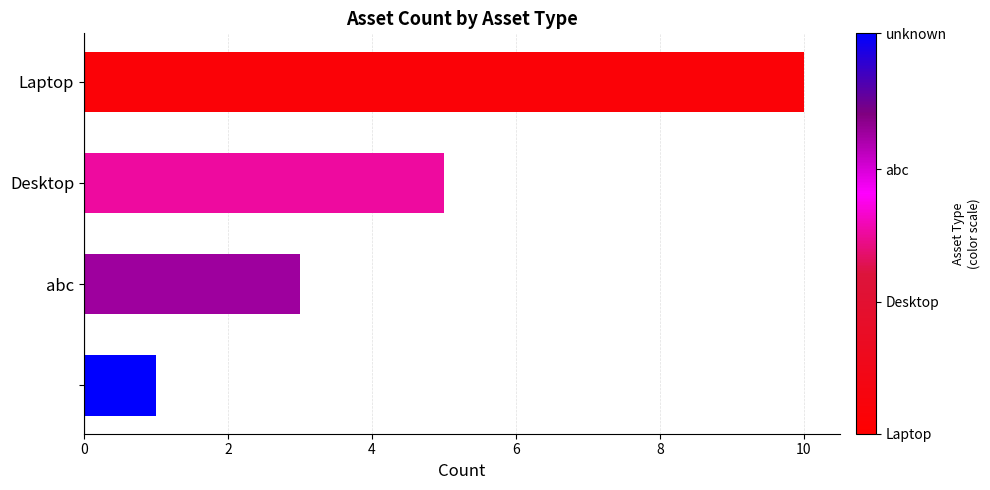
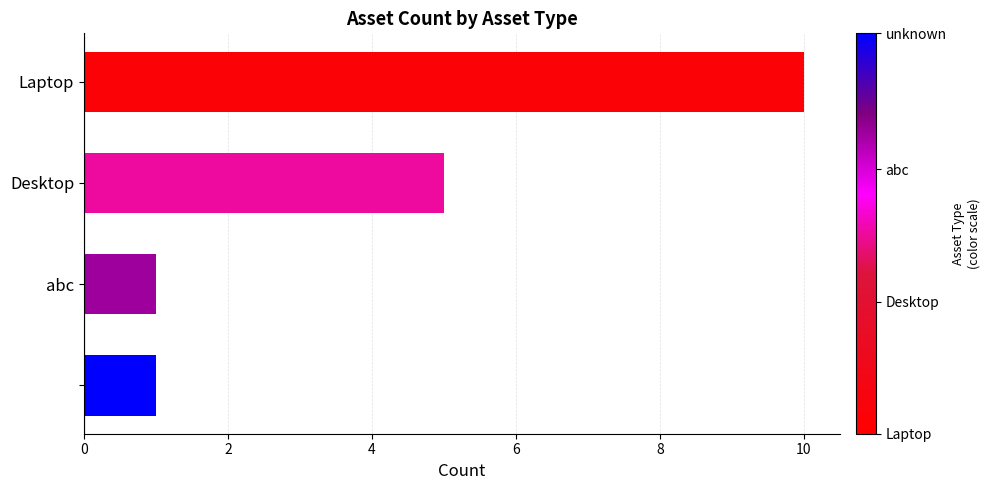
abc: 3 -> 1
